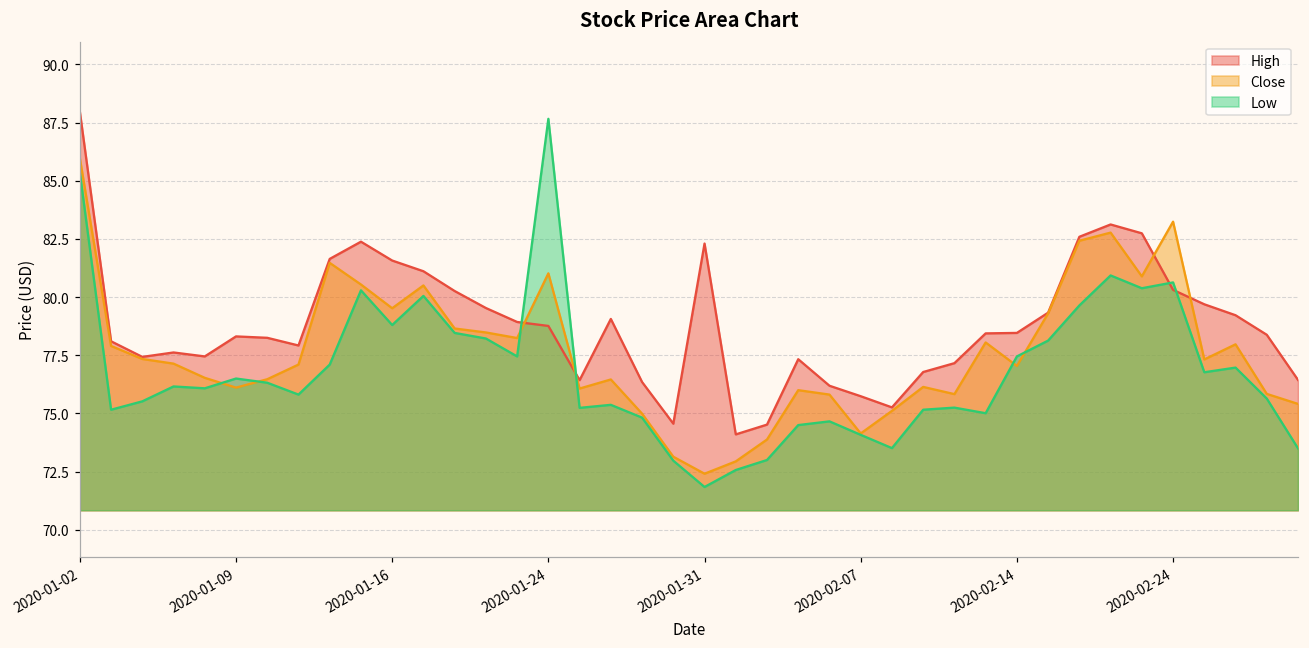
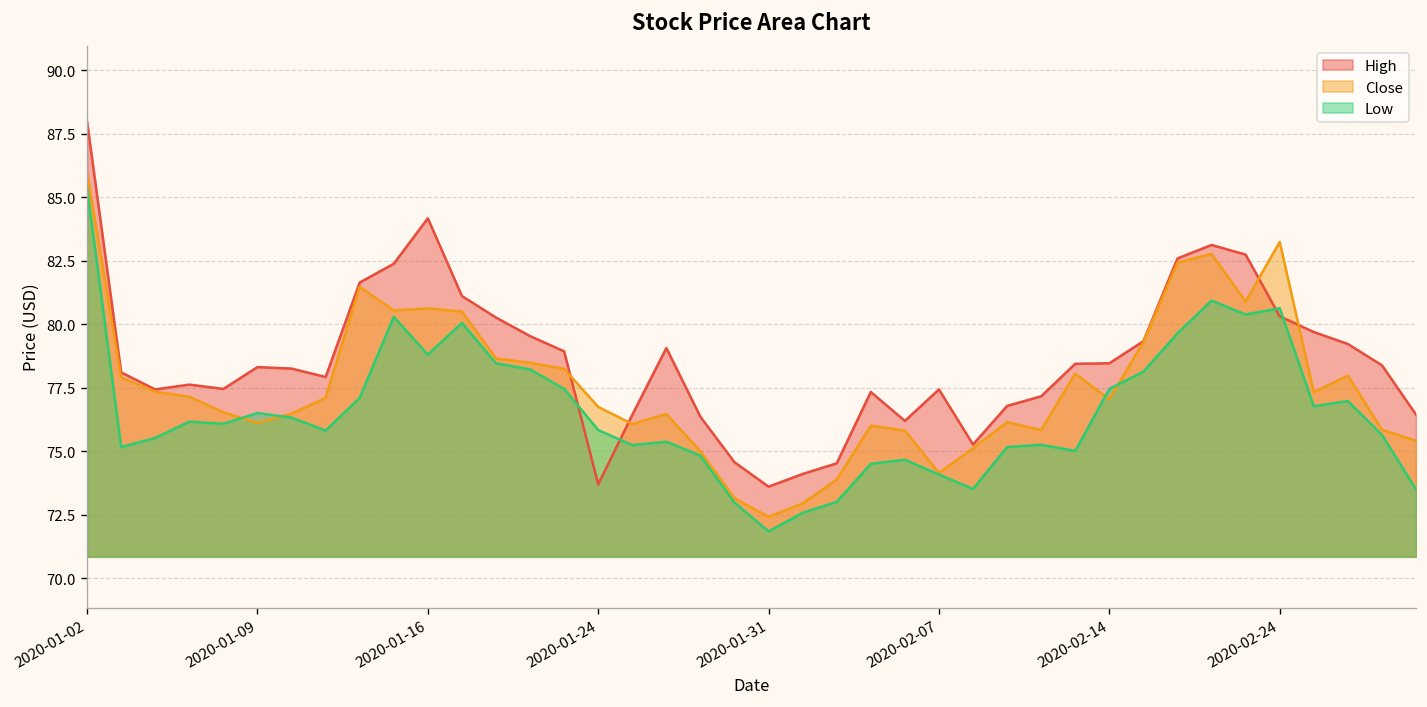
High, 2020-01-16: 81.6 -> 84.2
Close, 2020-01-16: 79.5 -> 80.6
High, 2020-01-24: 78.8 -> 73.7
Close, 2020-01-24: 81.0 -> 76.7
Low, 2020-01-24: 87.7 -> 75.8
High, 2020-01-31: 82.3 -> 73.6
High, 2020-02-07: 75.7 -> 77.4
